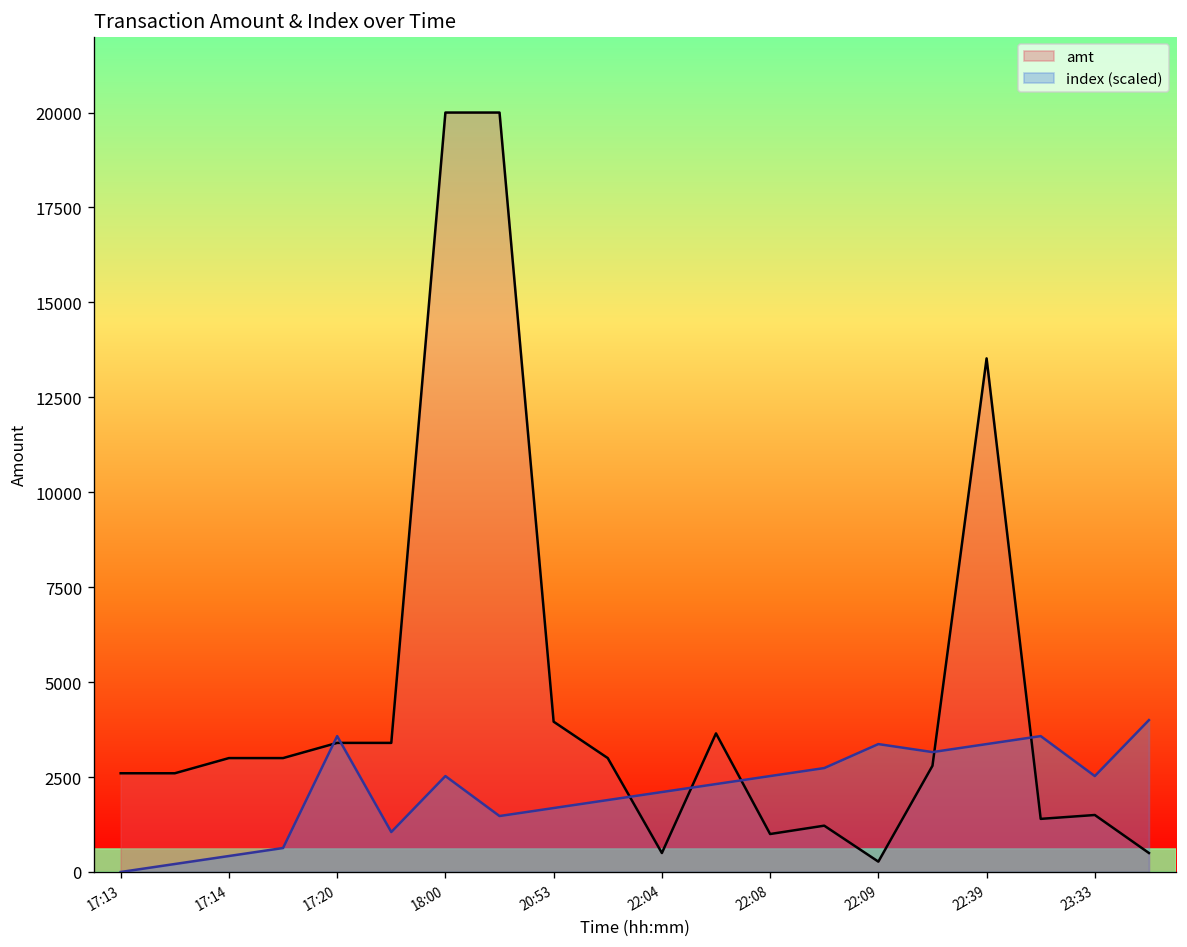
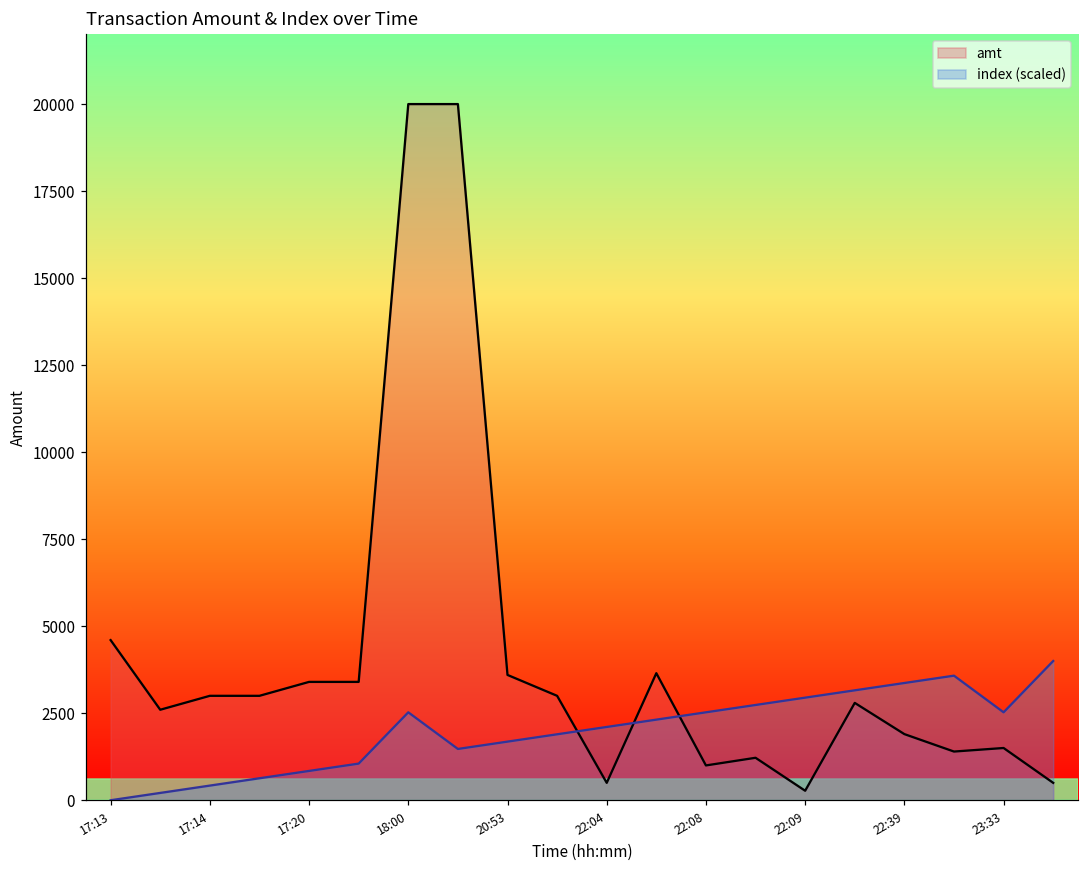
amt, 17:13: 2600 -> 4600
index (scaled), 17:20: 3600 -> 800
amt, 20:53: 4000 -> 3600
index (scaled), 22:09: 3400 -> 2900
amt, 22:39: 13500 -> 1900
